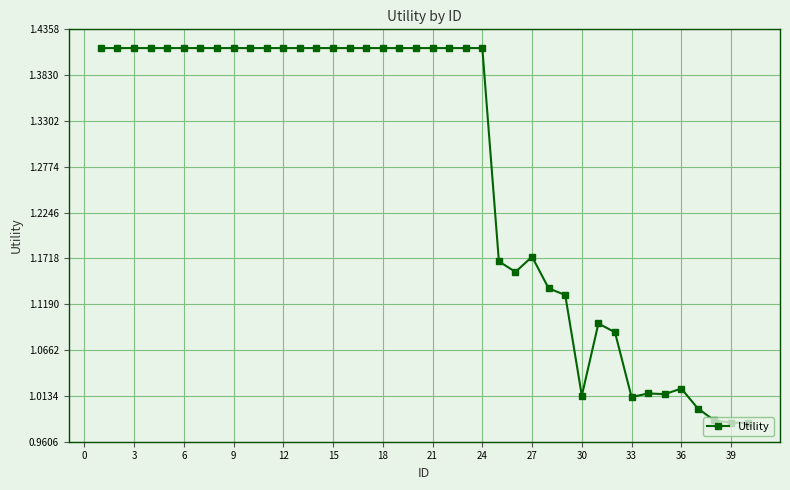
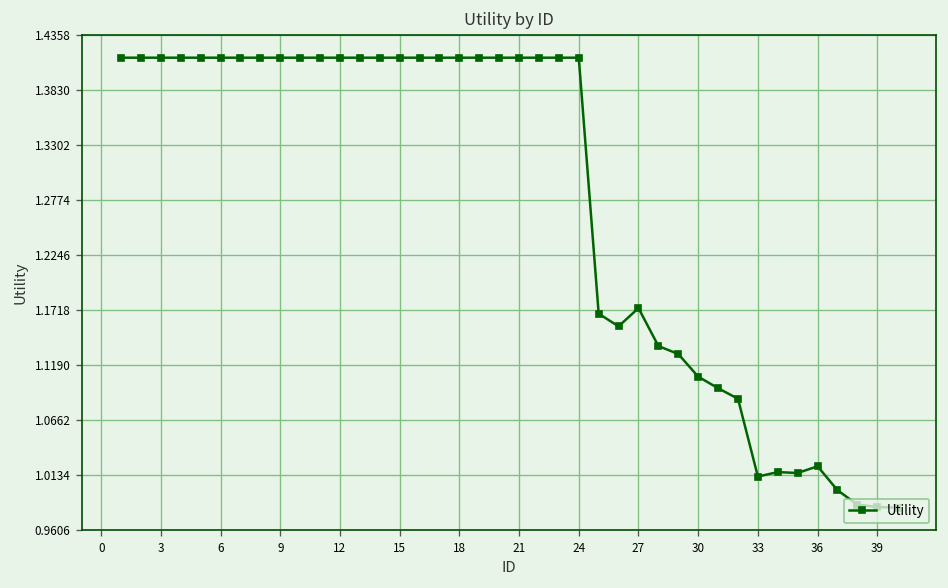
30: 1.01 -> 1.11
